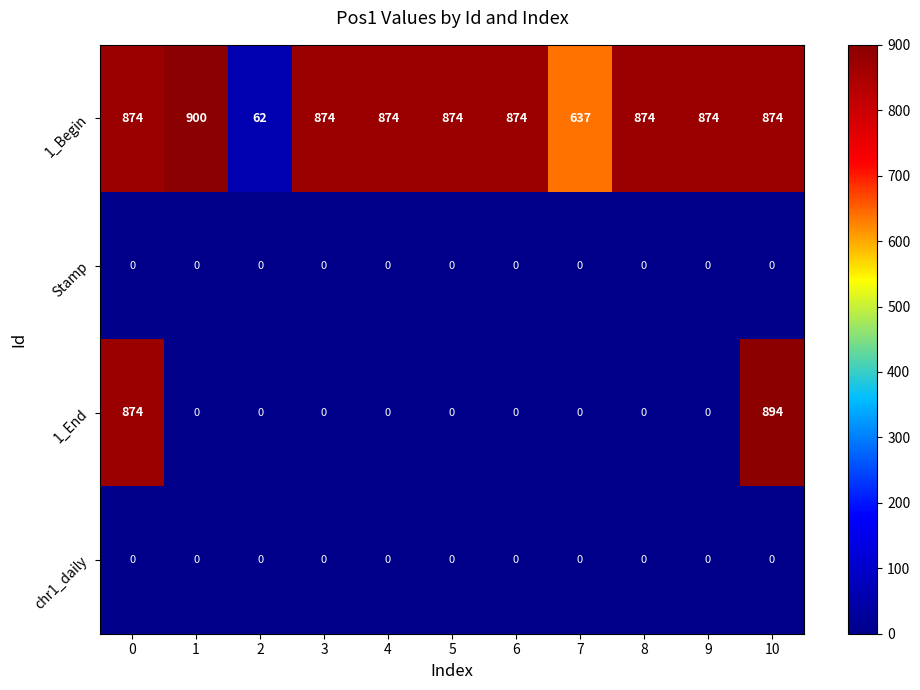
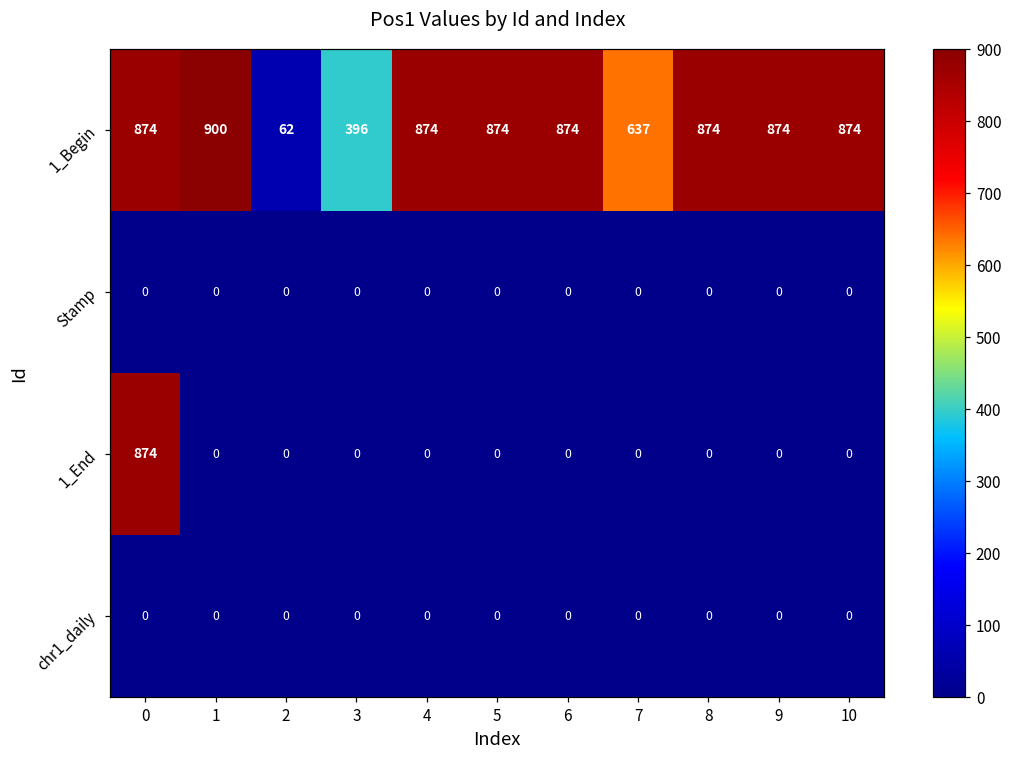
1_Begin, 3: 874 -> 396
1_End, 10: 894 -> 0
